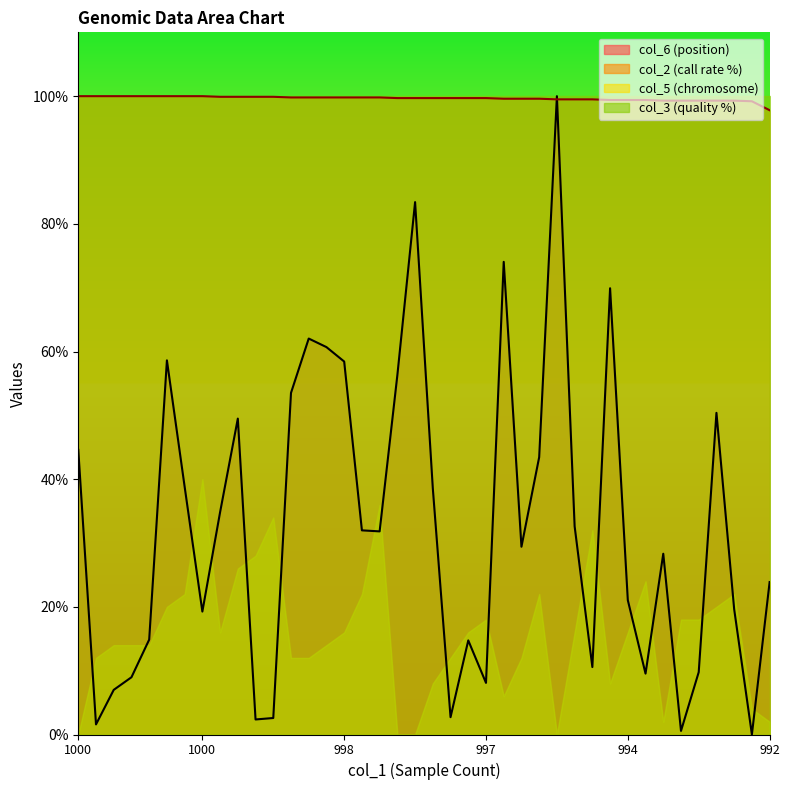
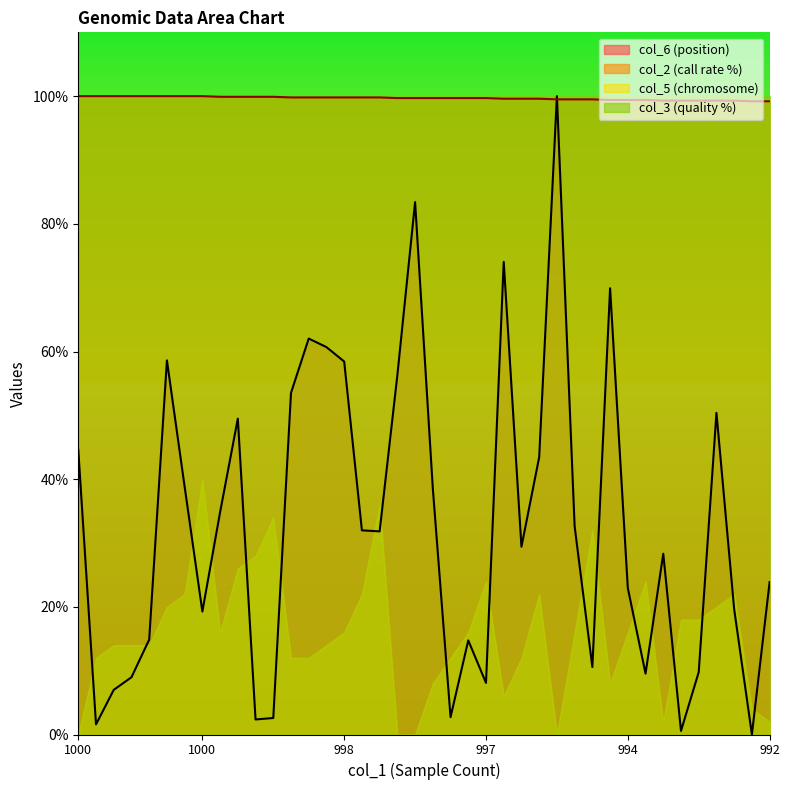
col_5 (chromosome), 997: 18% -> 24%
col_6 (position), 994: 21% -> 23%
col_2 (call rate %), 992: 98% -> 99%
